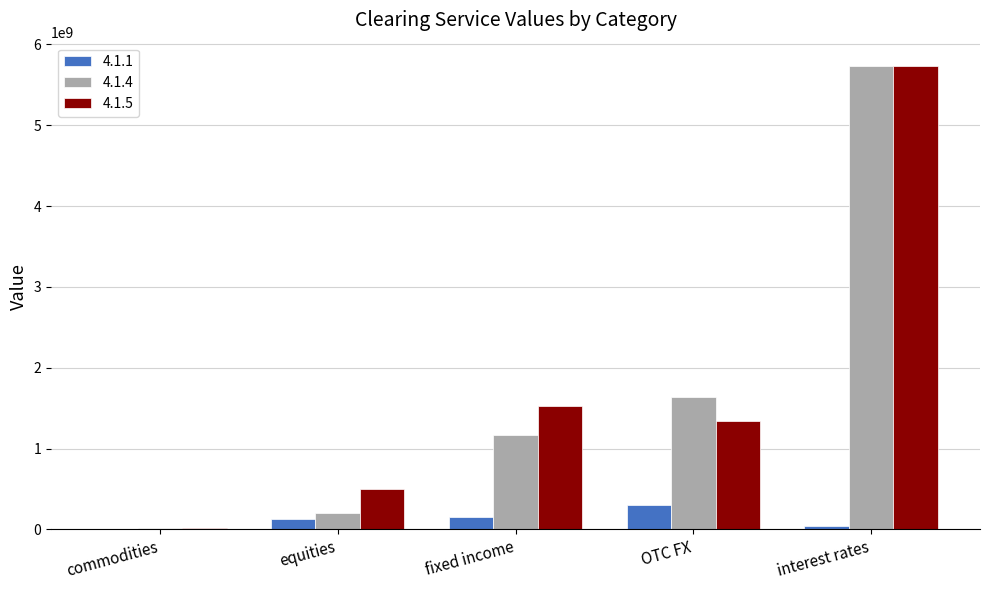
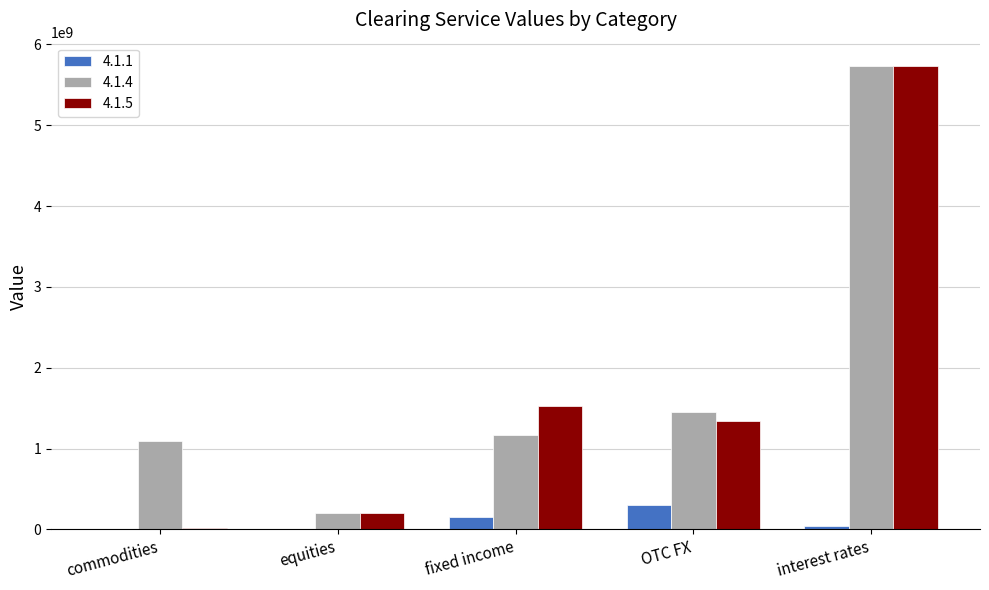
4.1.4, commodities: 0 -> 1100000000
4.1.1, equities: 100000000 -> 0
4.1.5, equities: 500000000 -> 200000000
4.1.4, OTC FX: 1600000000 -> 1400000000
